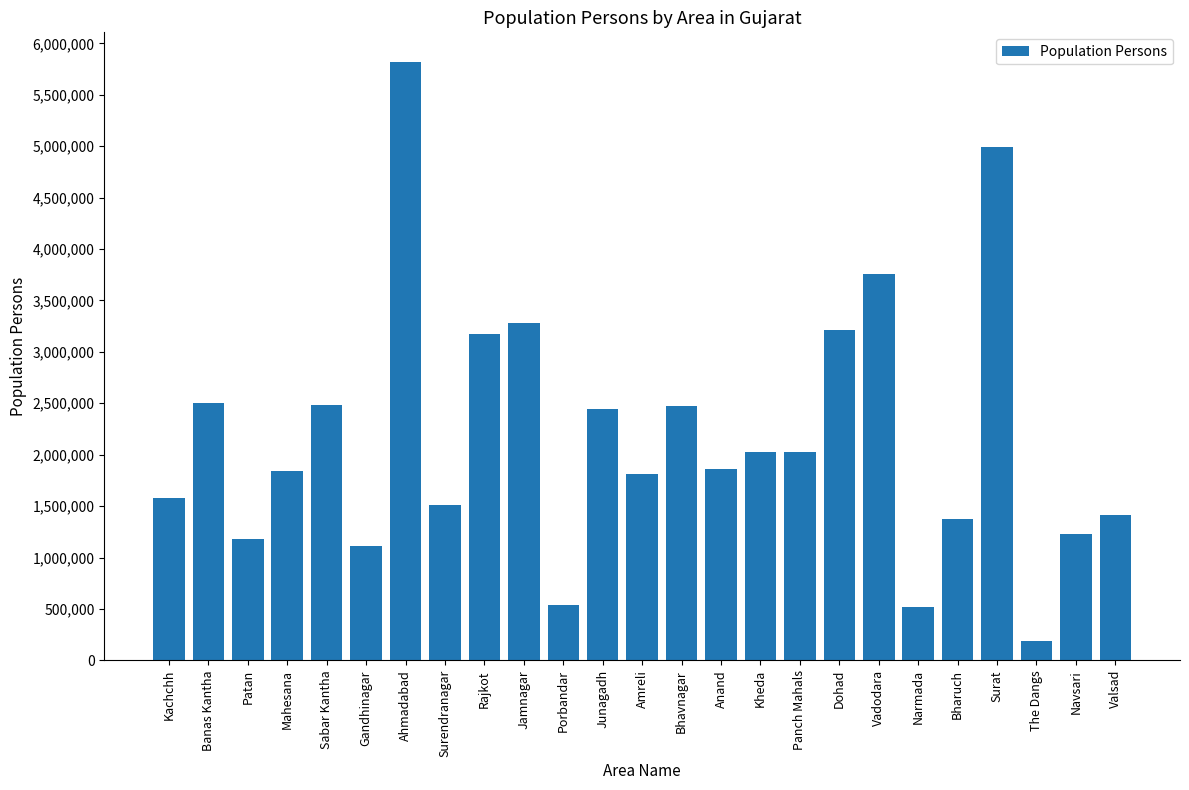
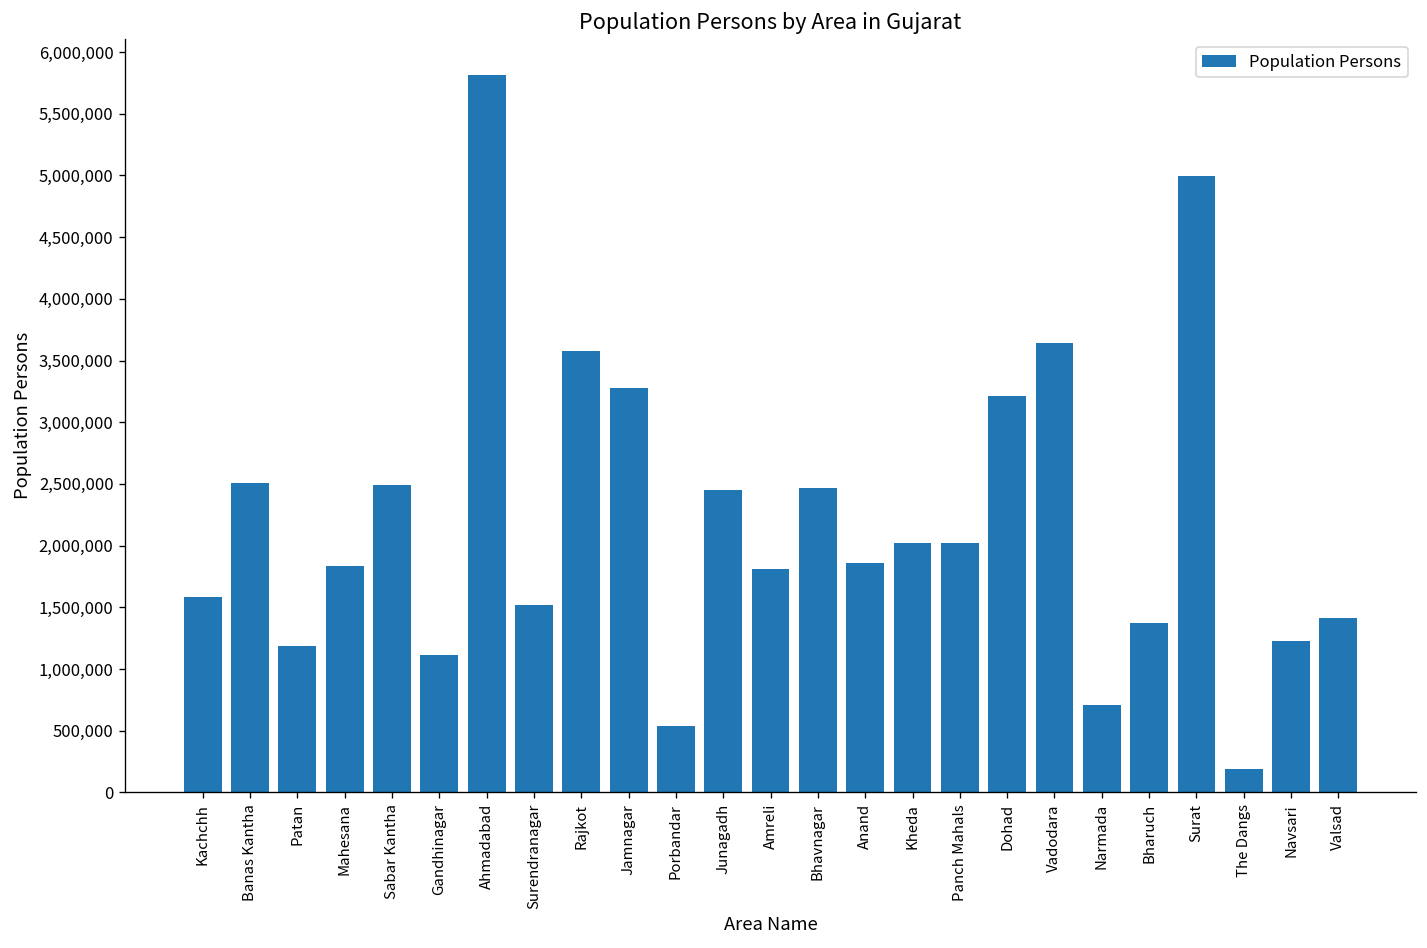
Rajkot: 3,170,000 -> 3,580,000
Vadodara: 3,760,000 -> 3,640,000
Narmada: 510,000 -> 710,000
